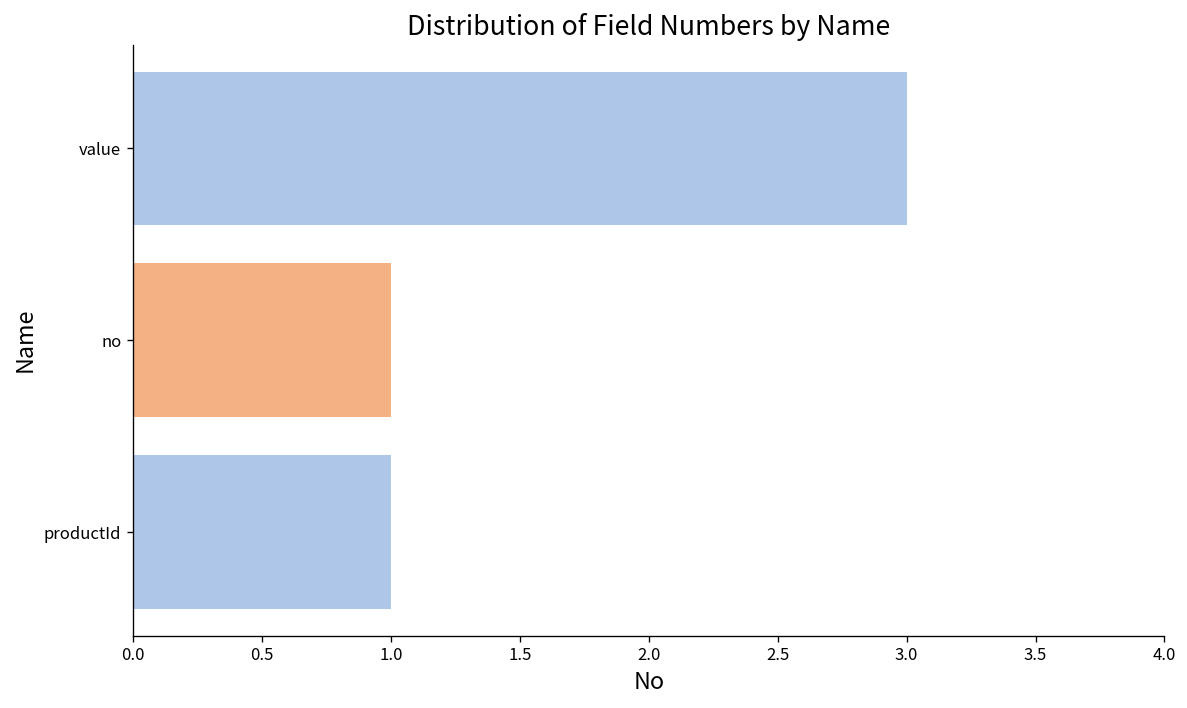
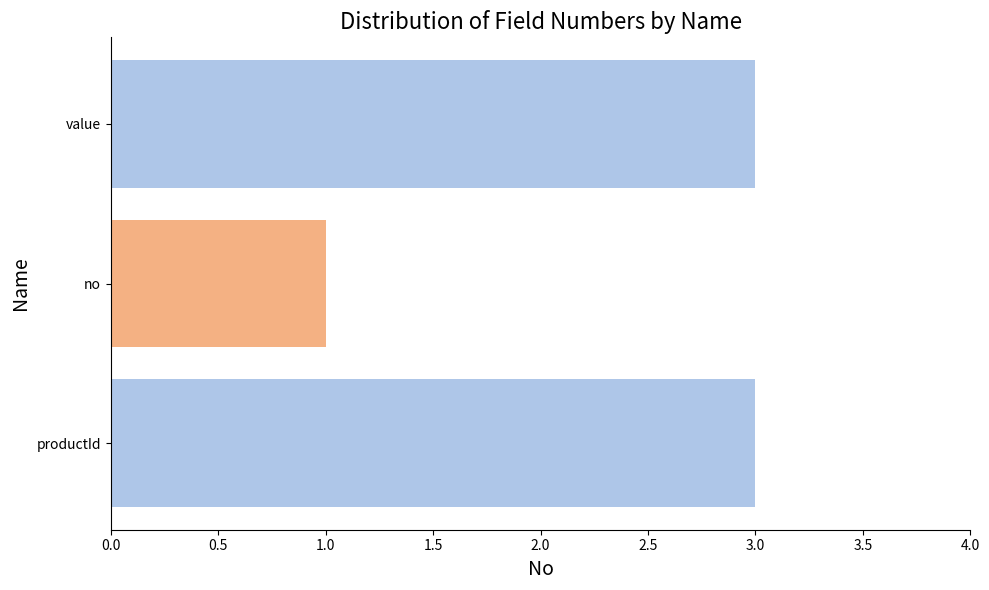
productId: 1 -> 3
